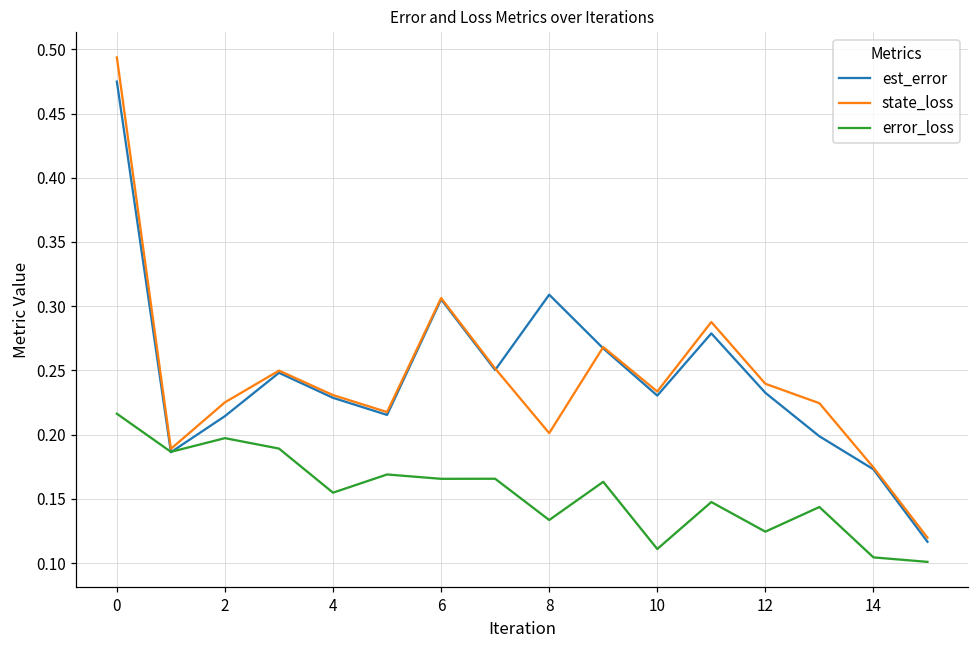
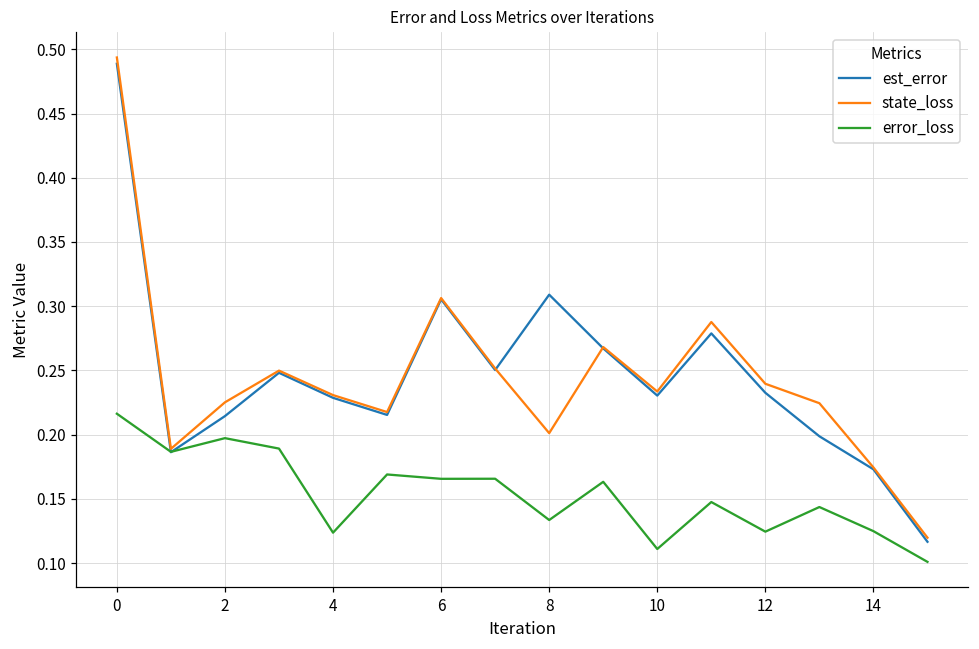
est_error, 0: 0.475 -> 0.489
error_loss, 4: 0.155 -> 0.124
error_loss, 14: 0.104 -> 0.125
